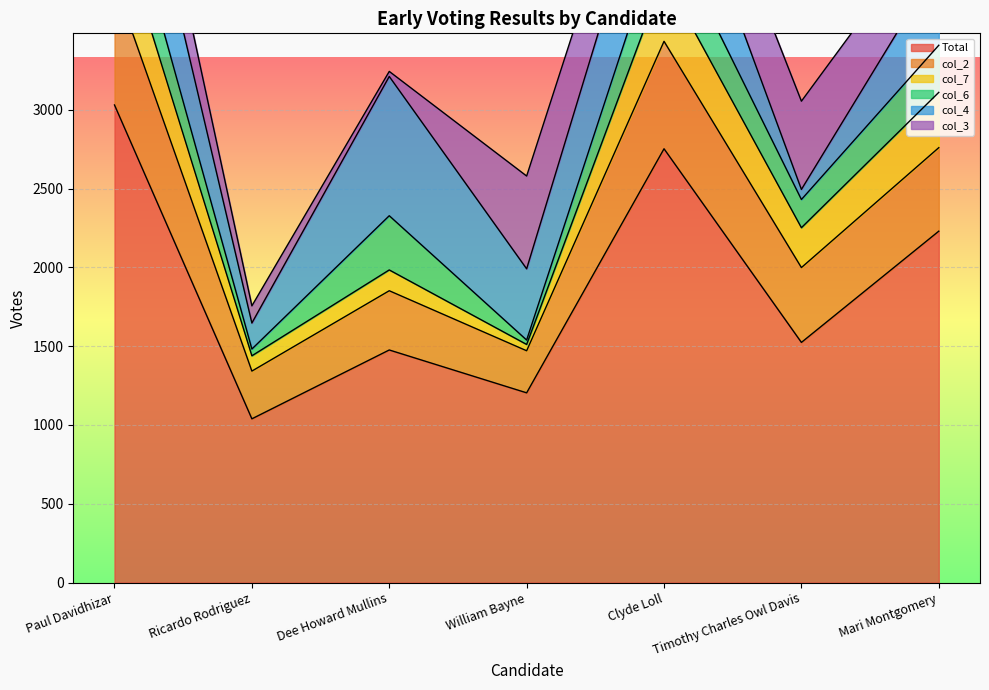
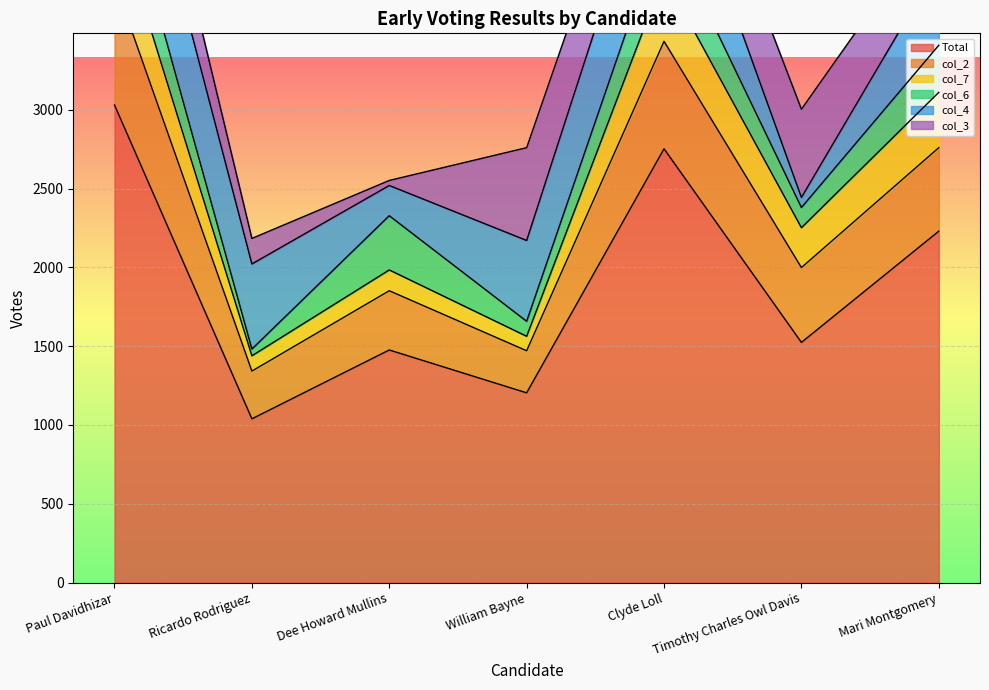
col_4, Ricardo Rodriguez: 170 -> 540
col_3, Ricardo Rodriguez: 110 -> 160
col_4, Dee Howard Mullins: 880 -> 190
col_7, William Bayne: 40 -> 90
col_6, William Bayne: 30 -> 100
col_4, William Bayne: 450 -> 510
col_6, Timothy Charles Owl Davis: 180 -> 130
